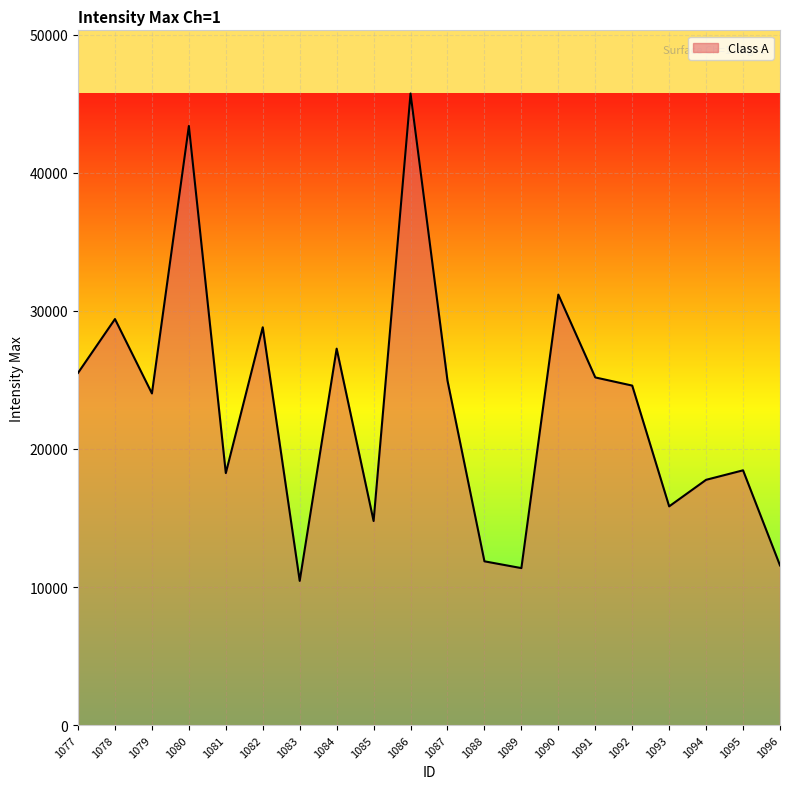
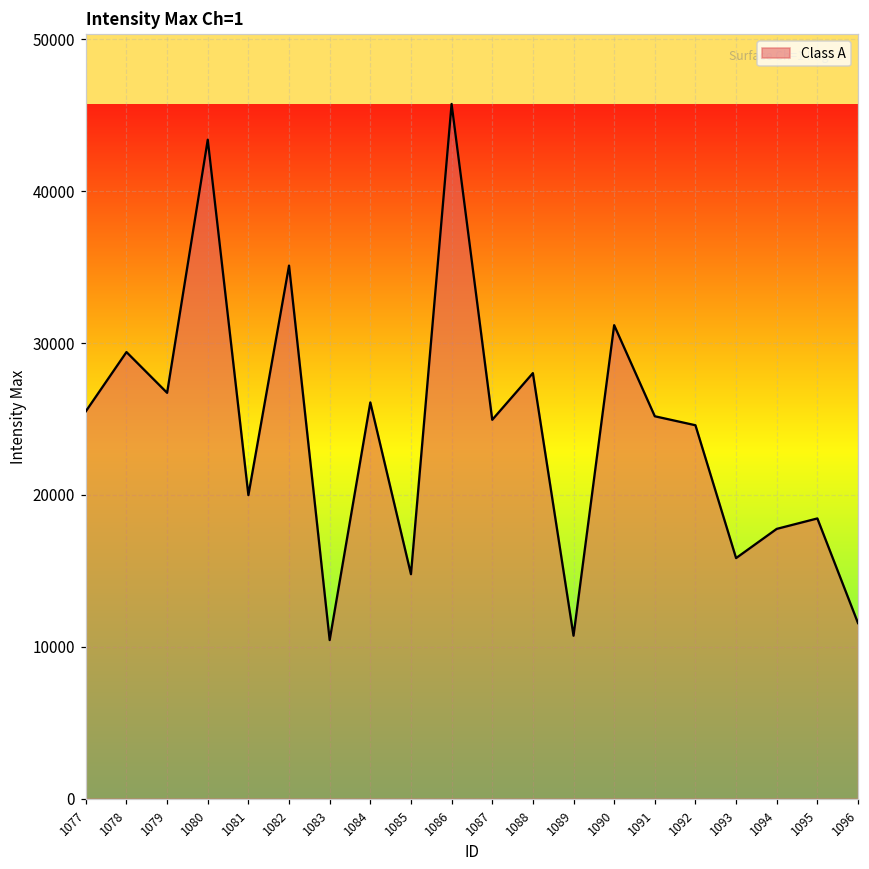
1079: 24000 -> 26700
1081: 18300 -> 20000
1082: 28800 -> 35100
1084: 27300 -> 26100
1088: 11900 -> 28000
1089: 11400 -> 10700
